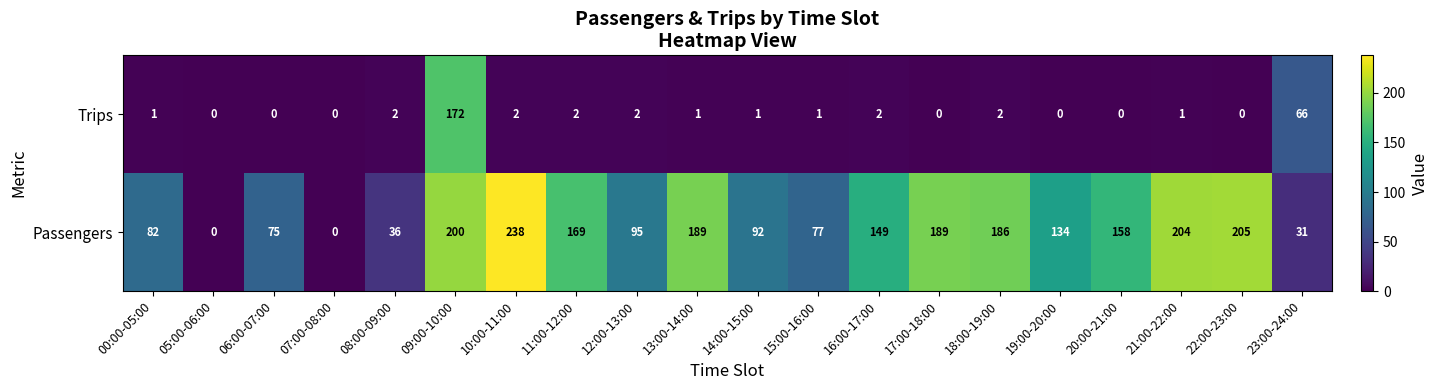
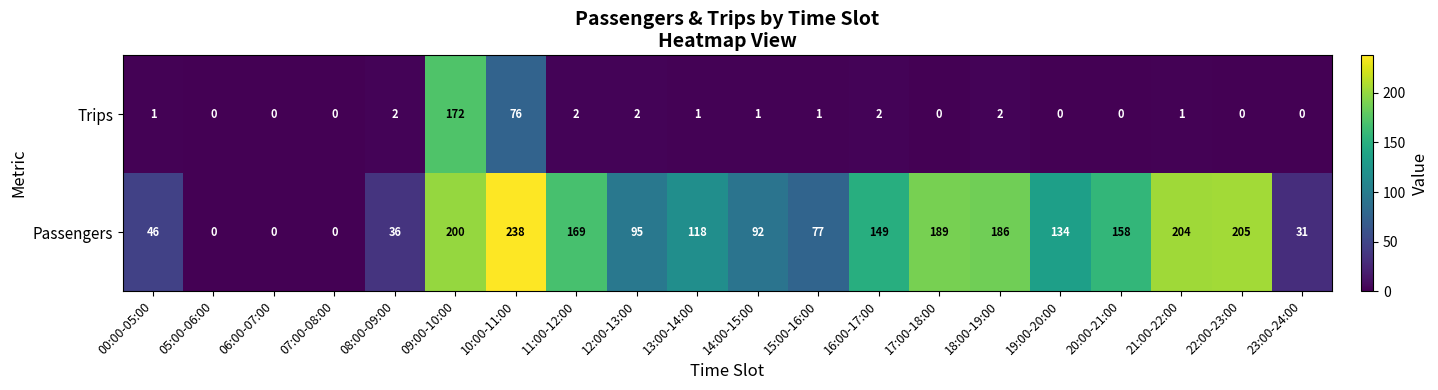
Trips, 10:00-11:00: 2 -> 76
Trips, 23:00-24:00: 66 -> 0
Passengers, 00:00-05:00: 82 -> 46
Passengers, 06:00-07:00: 75 -> 0
Passengers, 13:00-14:00: 189 -> 118
